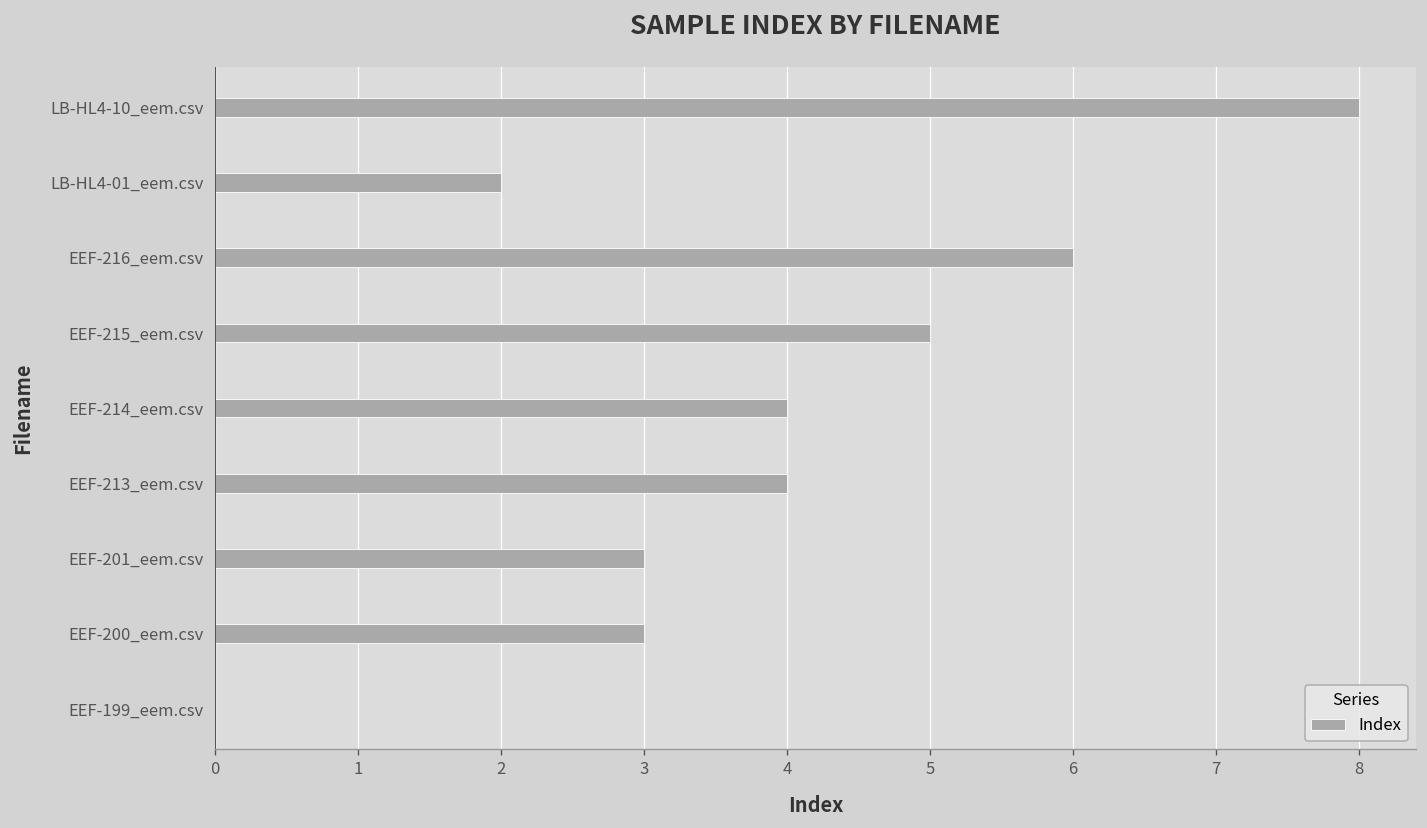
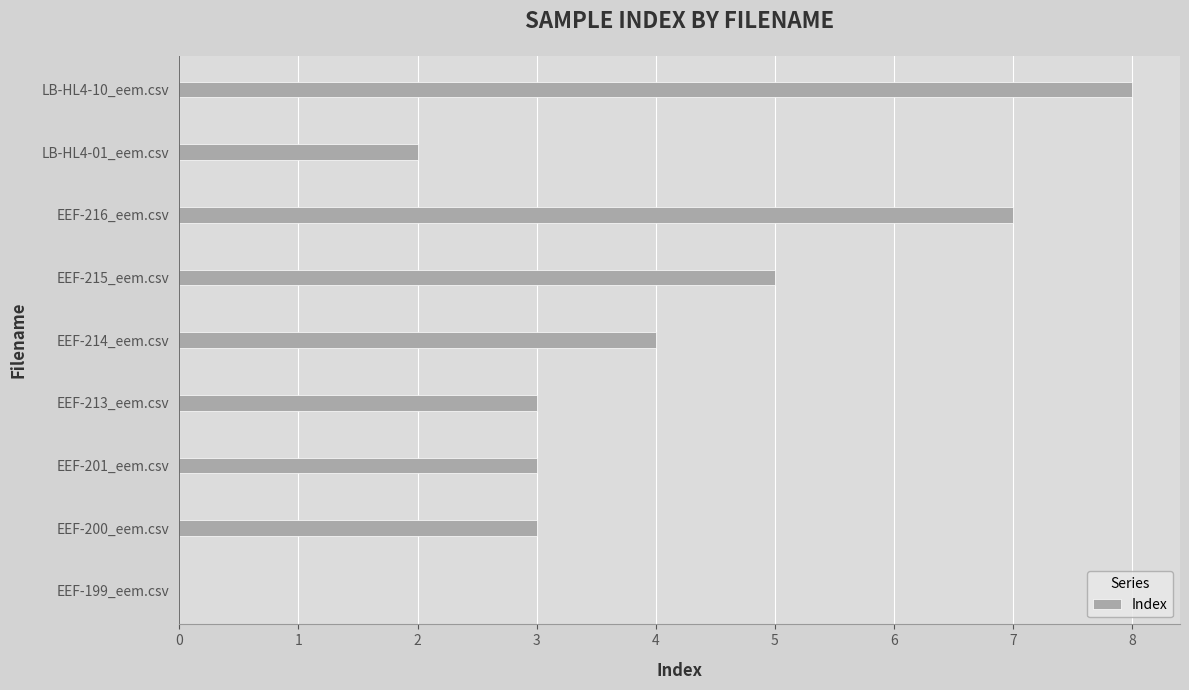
EEF-216_eem.csv: 6 -> 7
EEF-213_eem.csv: 4 -> 3
